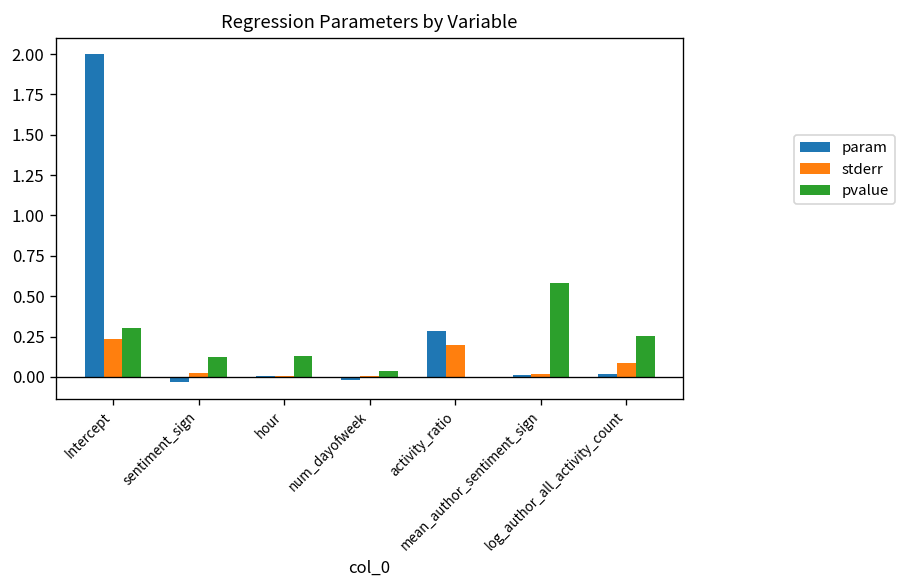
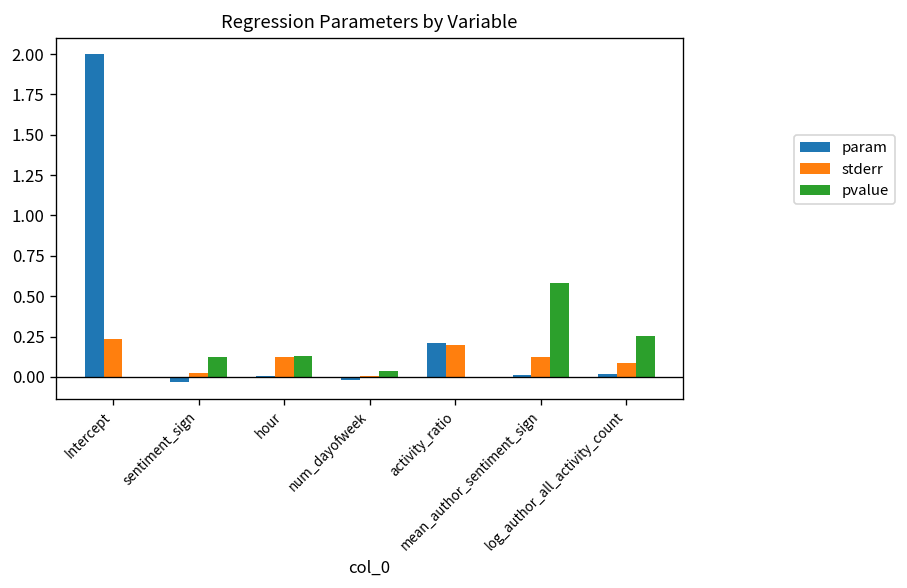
pvalue, Intercept: 0.3 -> 0.0
stderr, hour: 0.00 -> 0.12
param, activity_ratio: 0.28 -> 0.21
stderr, mean_author_sentiment_sign: 0.02 -> 0.13
